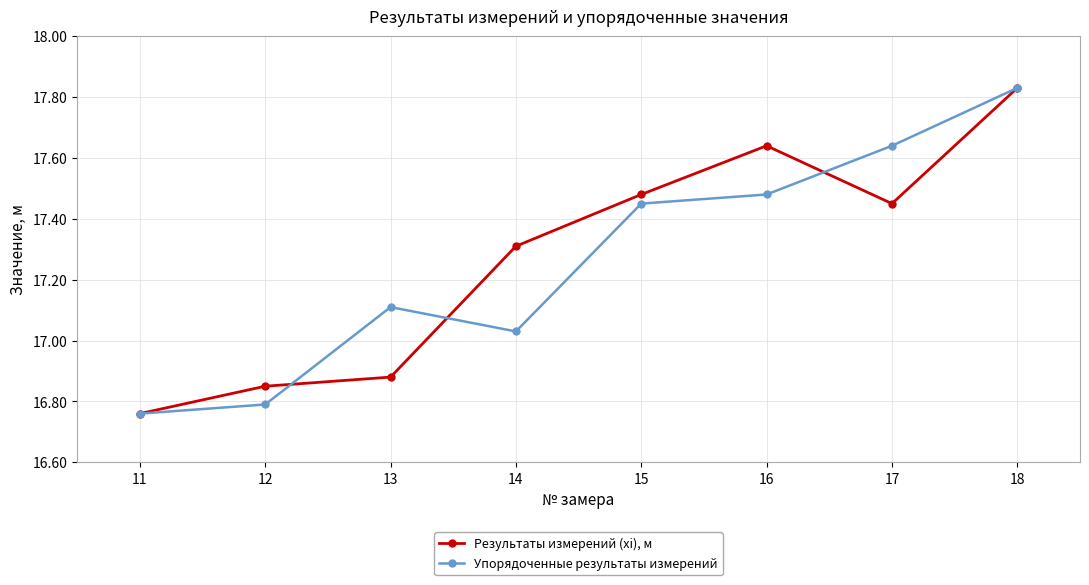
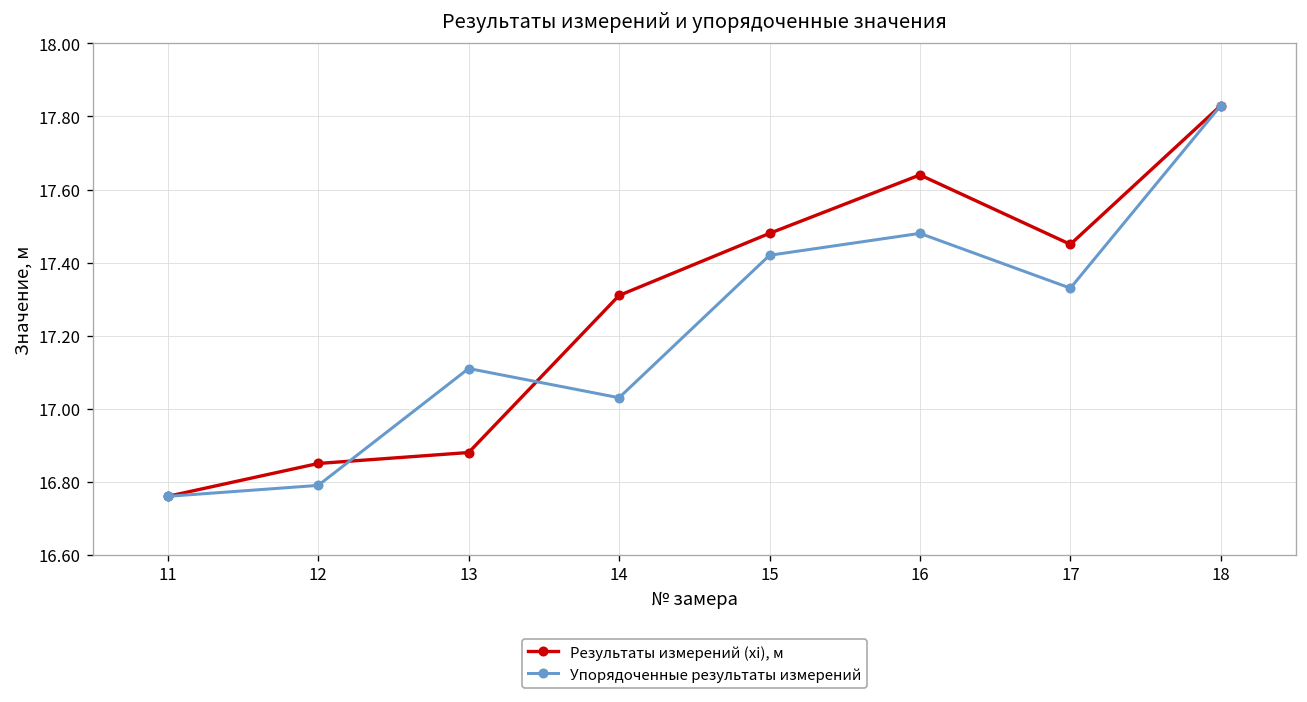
Упорядоченные результаты измерений, 15: 17.45 -> 17.42
Упорядоченные результаты измерений, 17: 17.64 -> 17.33
